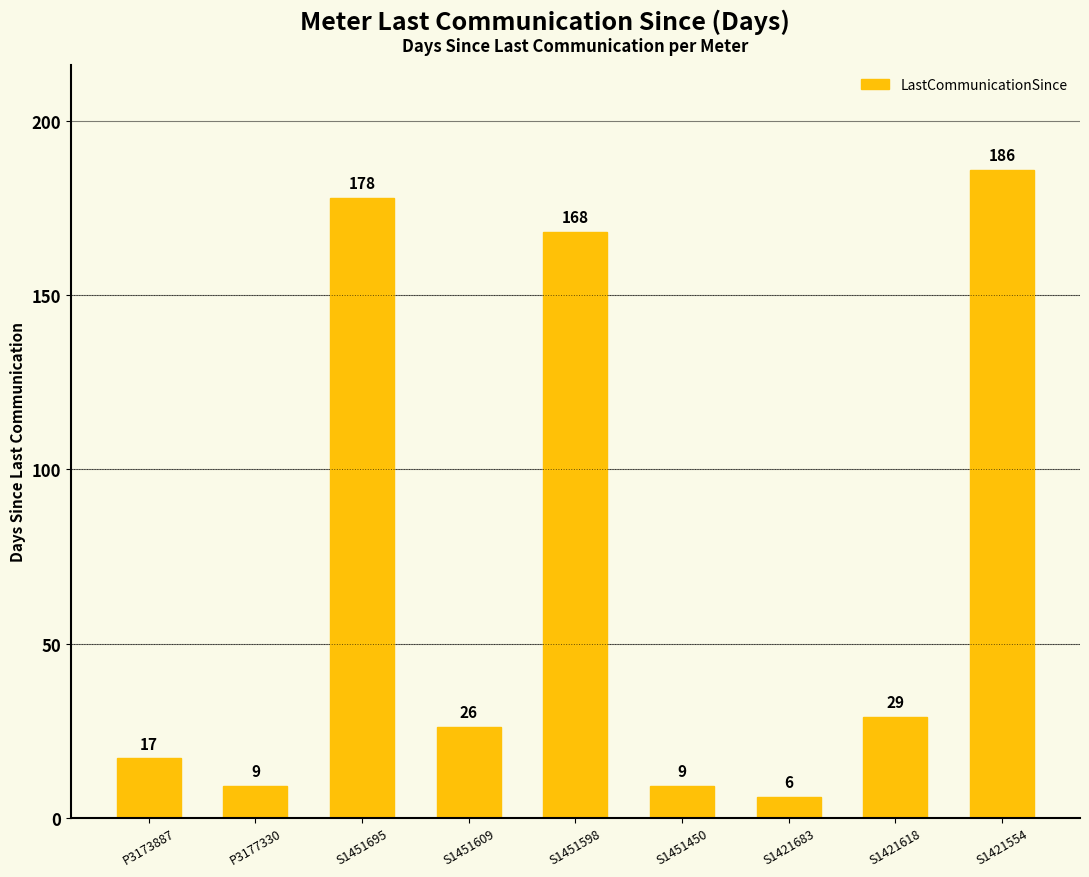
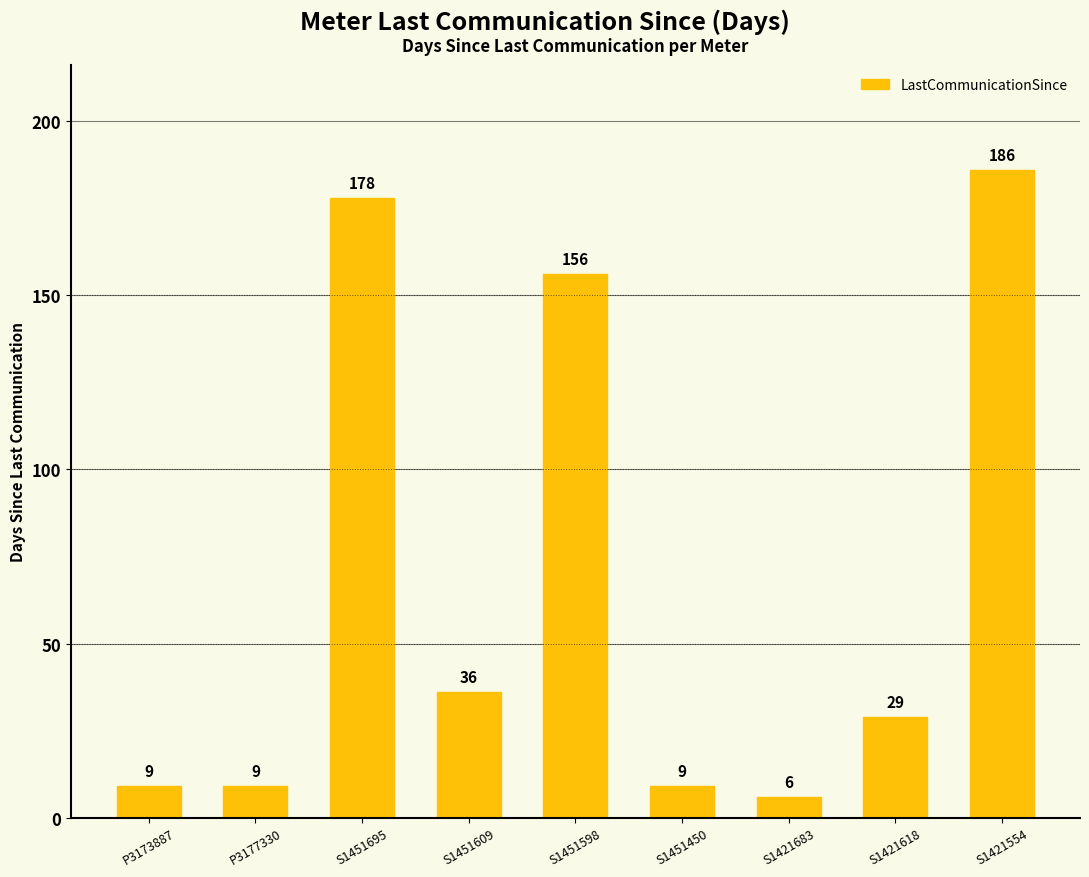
P3173887: 17 -> 9
S1451609: 26 -> 36
S1451598: 168 -> 156
